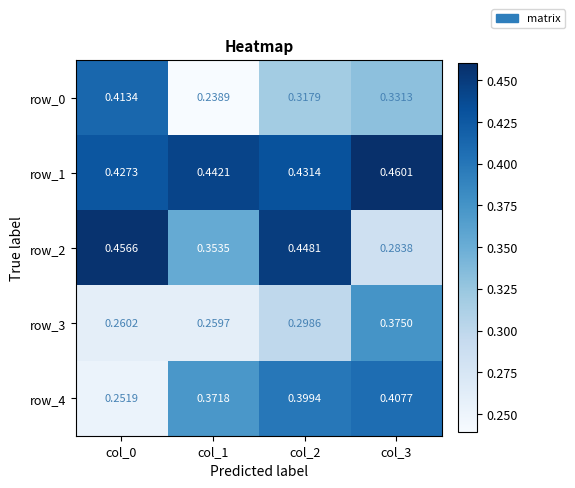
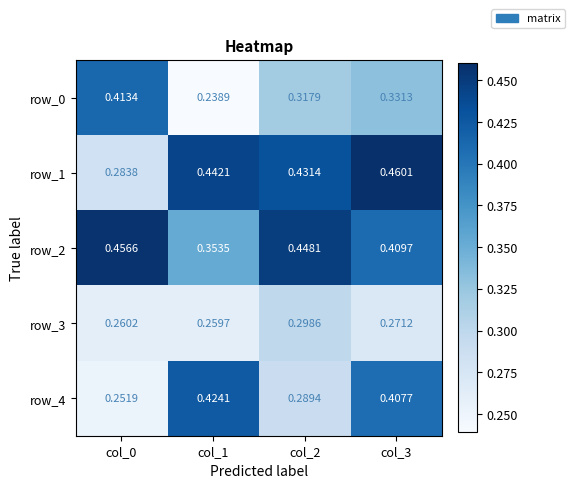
row_1, col_0: 0.4273 -> 0.2838
row_2, col_3: 0.2838 -> 0.4097
row_3, col_3: 0.3750 -> 0.2712
row_4, col_1: 0.3718 -> 0.4241
row_4, col_2: 0.3994 -> 0.2894
